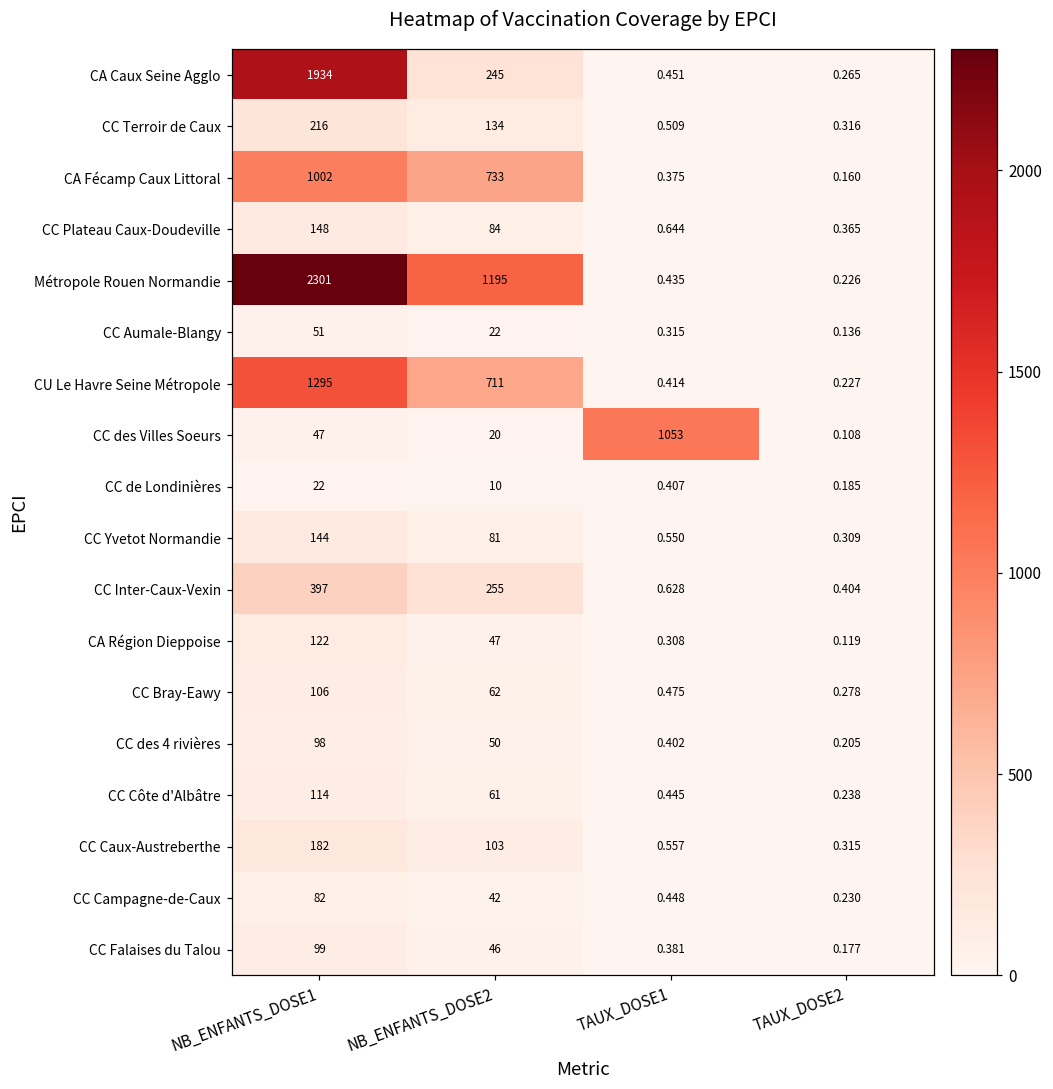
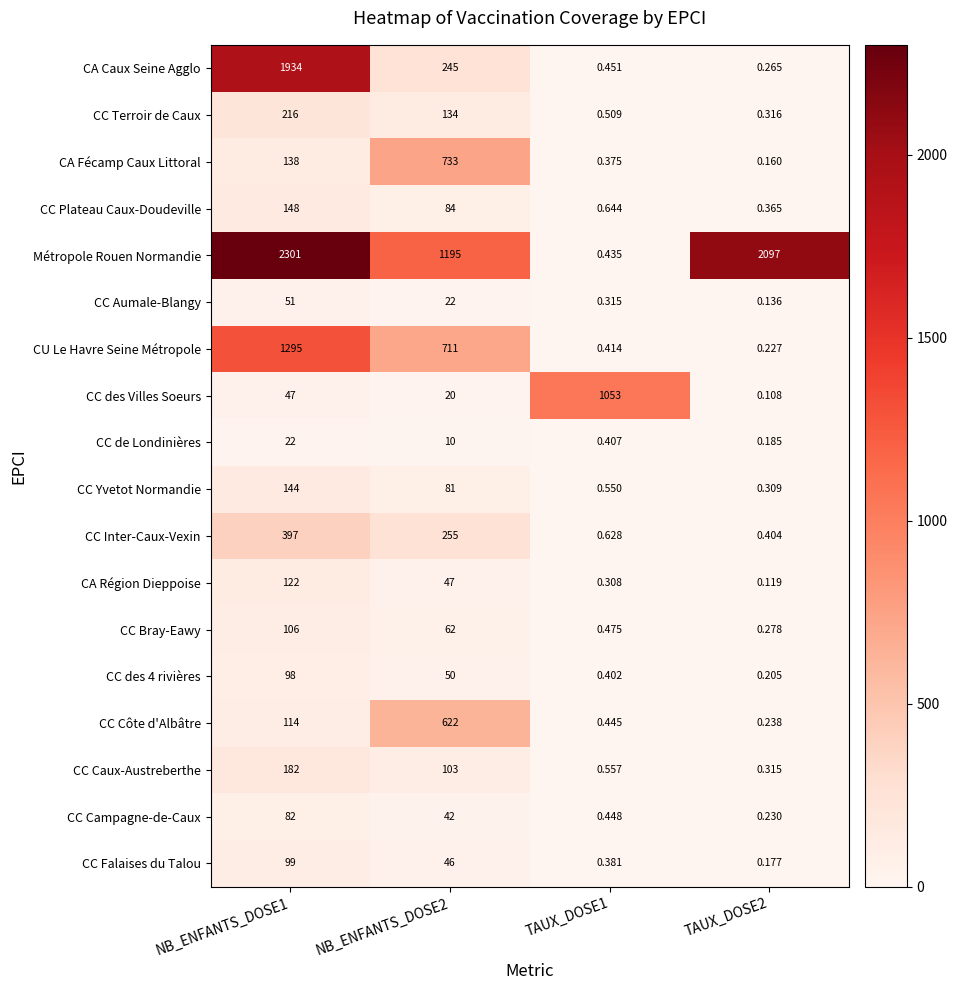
CA Fécamp Caux Littoral, NB_ENFANTS_DOSE1: 1002 -> 138
Métropole Rouen Normandie, TAUX_DOSE2: 0.226 -> 2097
CC Côte d'Albâtre, NB_ENFANTS_DOSE2: 61 -> 622
